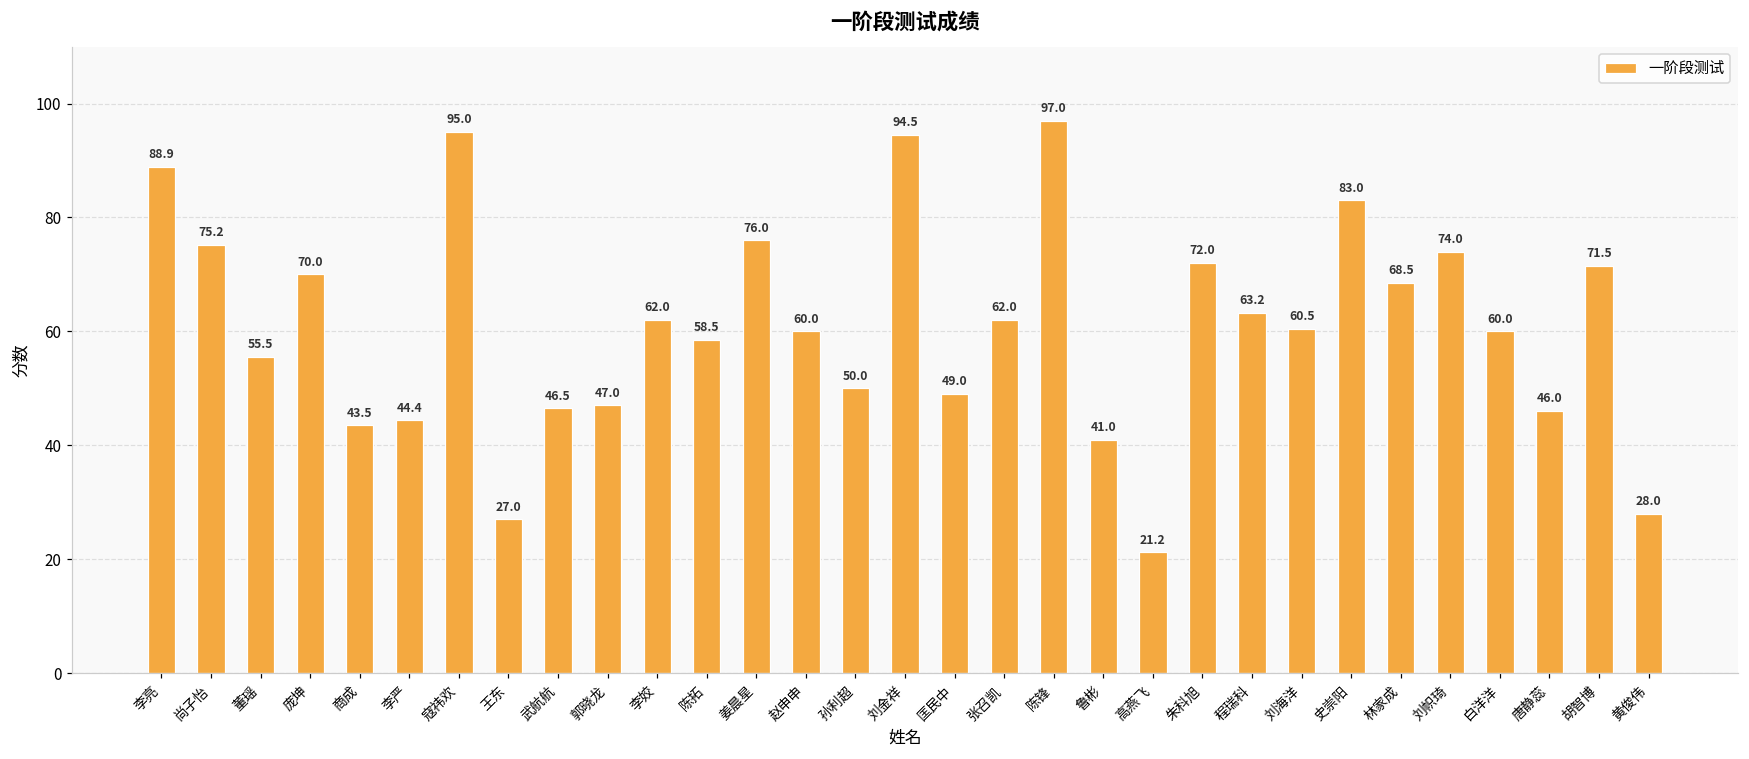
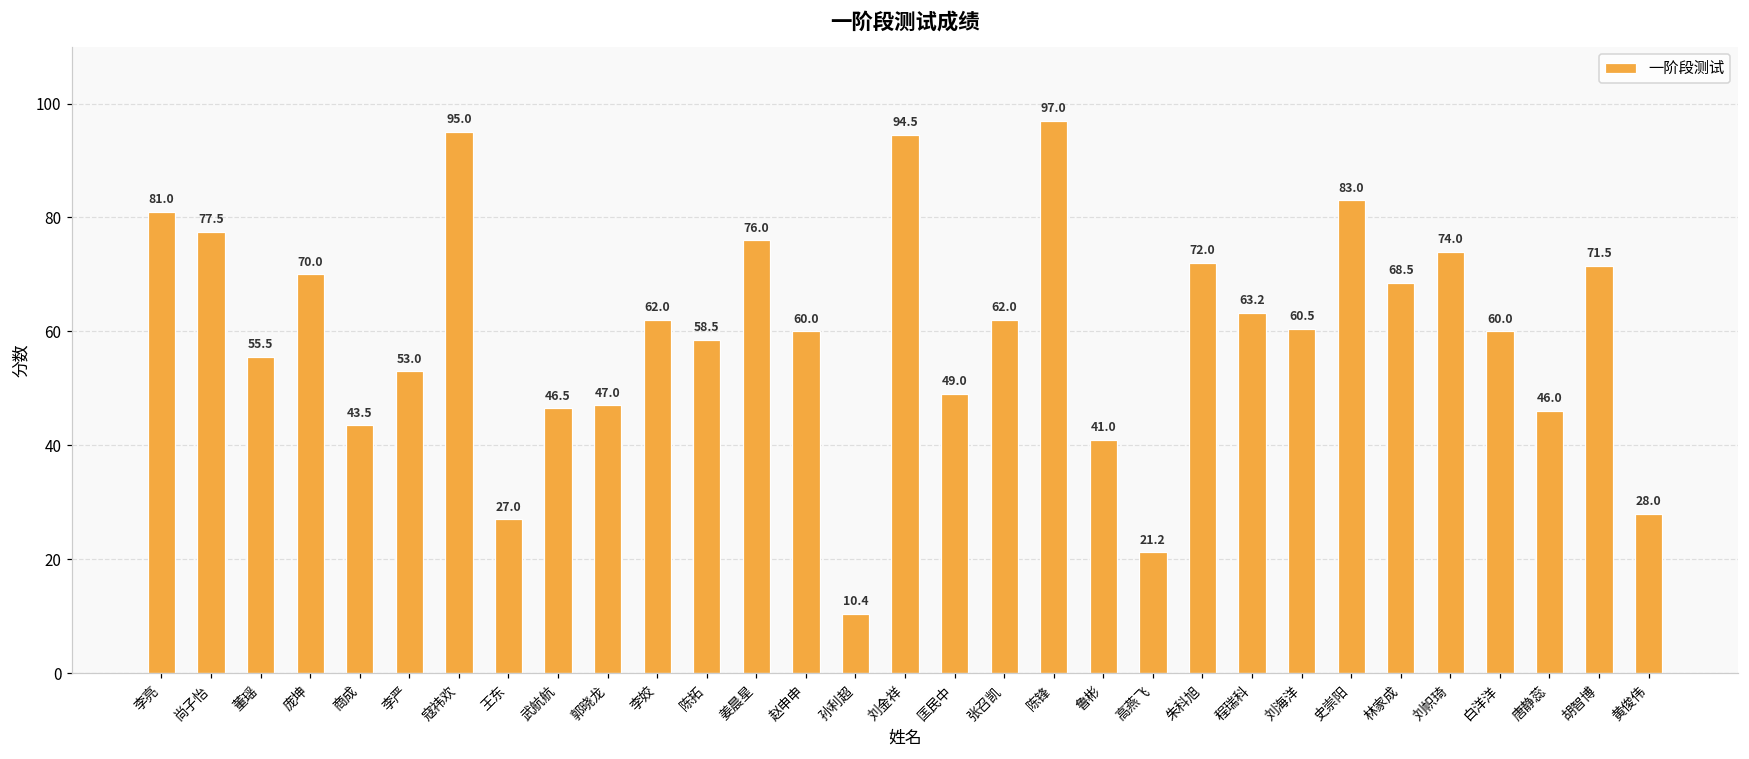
李亮: 88.9 -> 81.0
尚子怡: 75.2 -> 77.5
李严: 44.4 -> 53.0
孙利超: 50.0 -> 10.4
